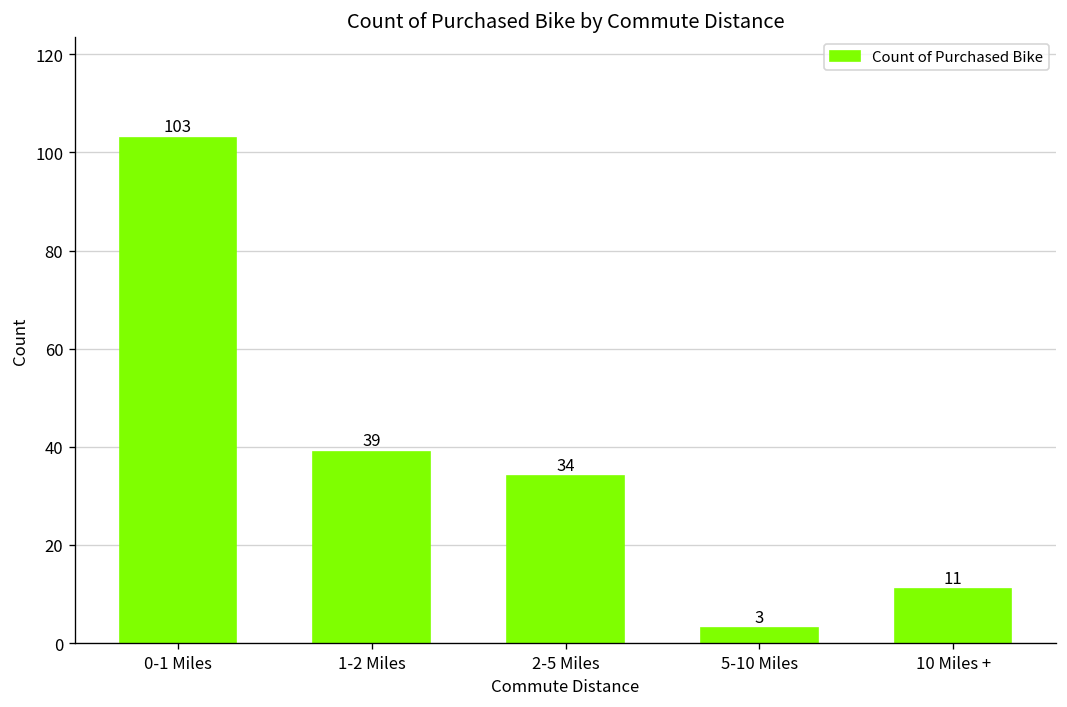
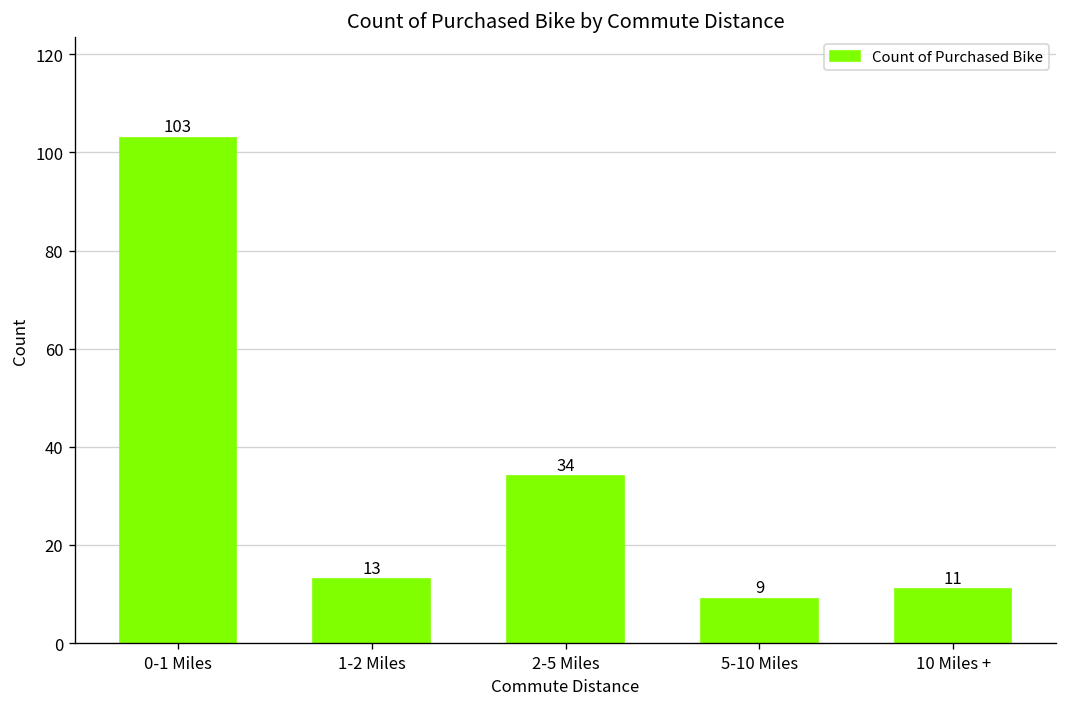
1-2 Miles: 39 -> 13
5-10 Miles: 3 -> 9
